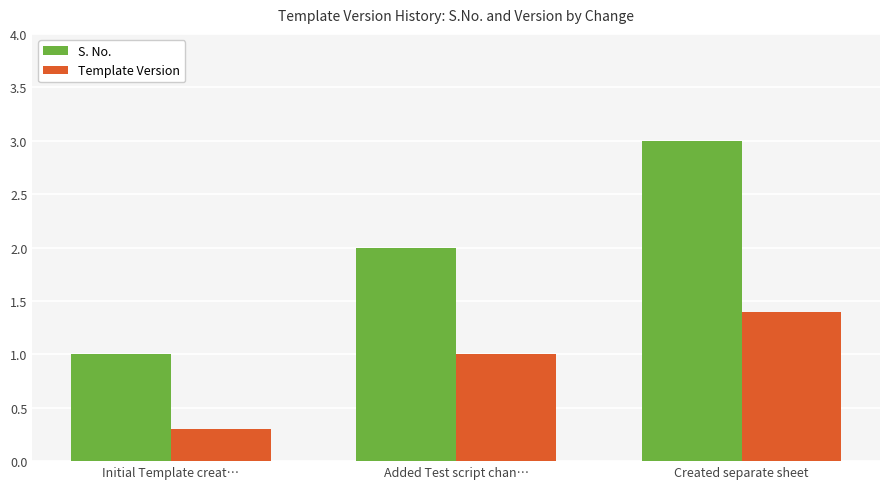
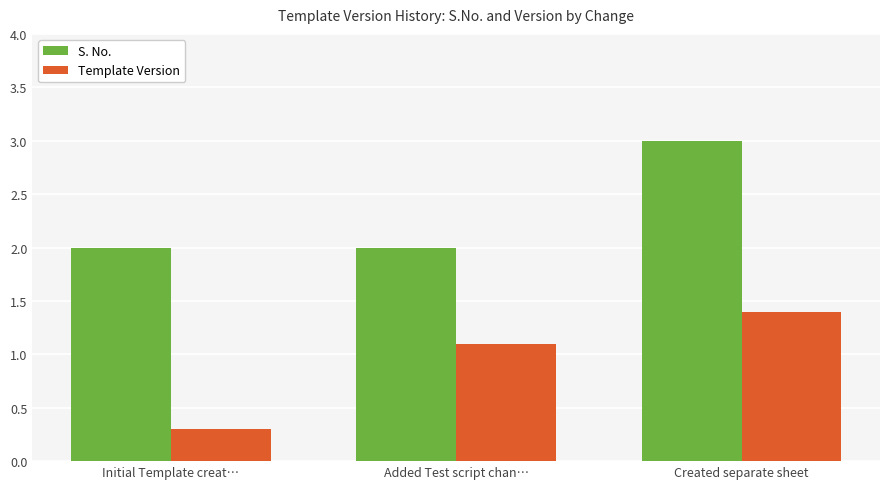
S. No., Initial Template creat…: 1 -> 2
Template Version, Added Test script chan…: 1.0 -> 1.1
